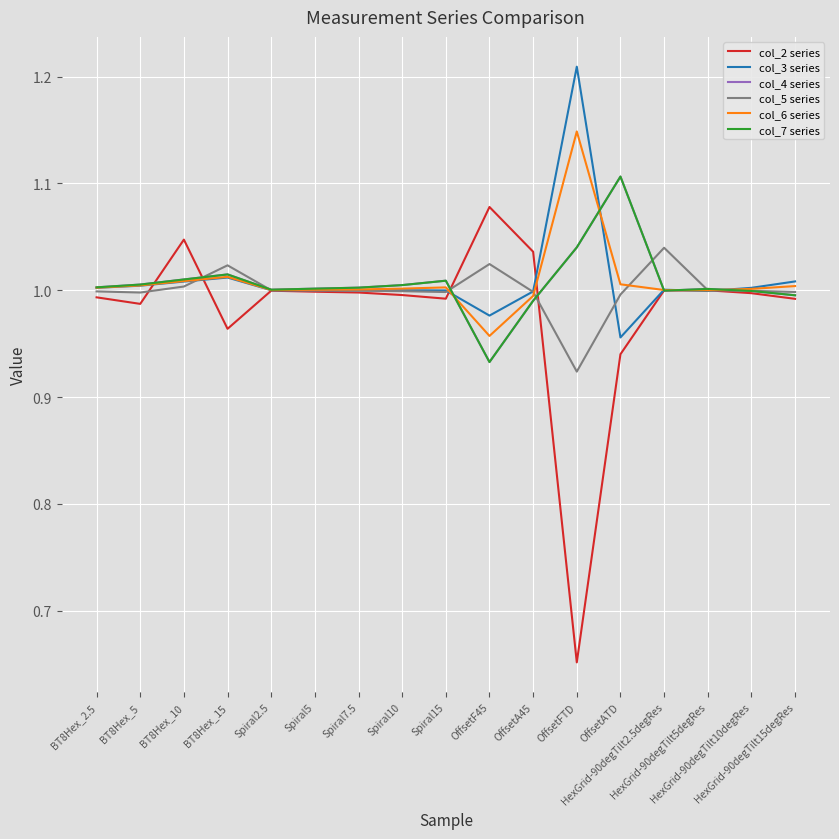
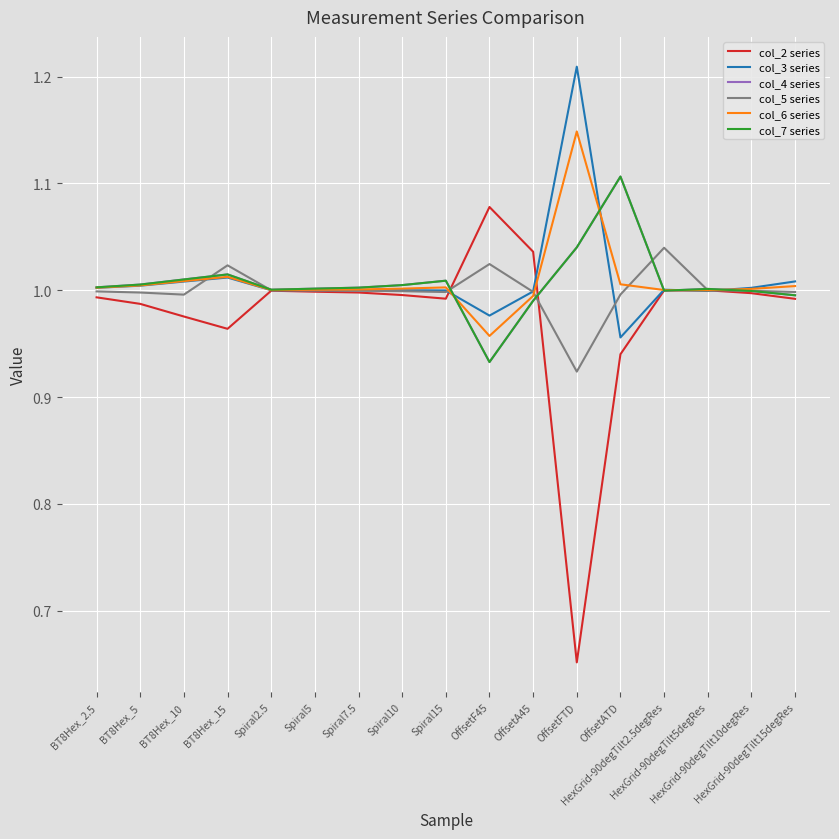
col_2 series, BT8Hex_10: 1.047 -> 0.975
col_5 series, BT8Hex_10: 1.003 -> 0.996
